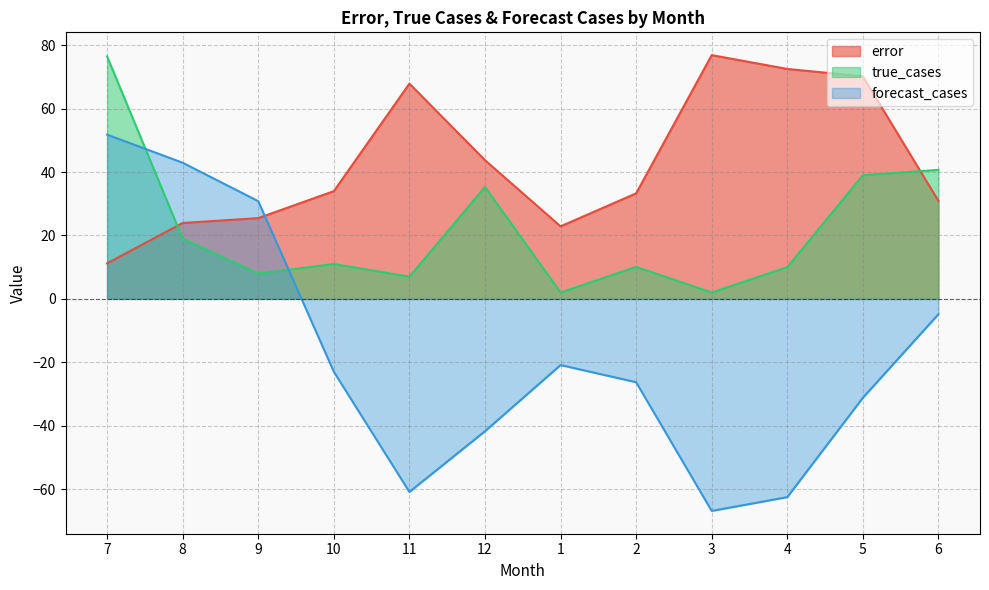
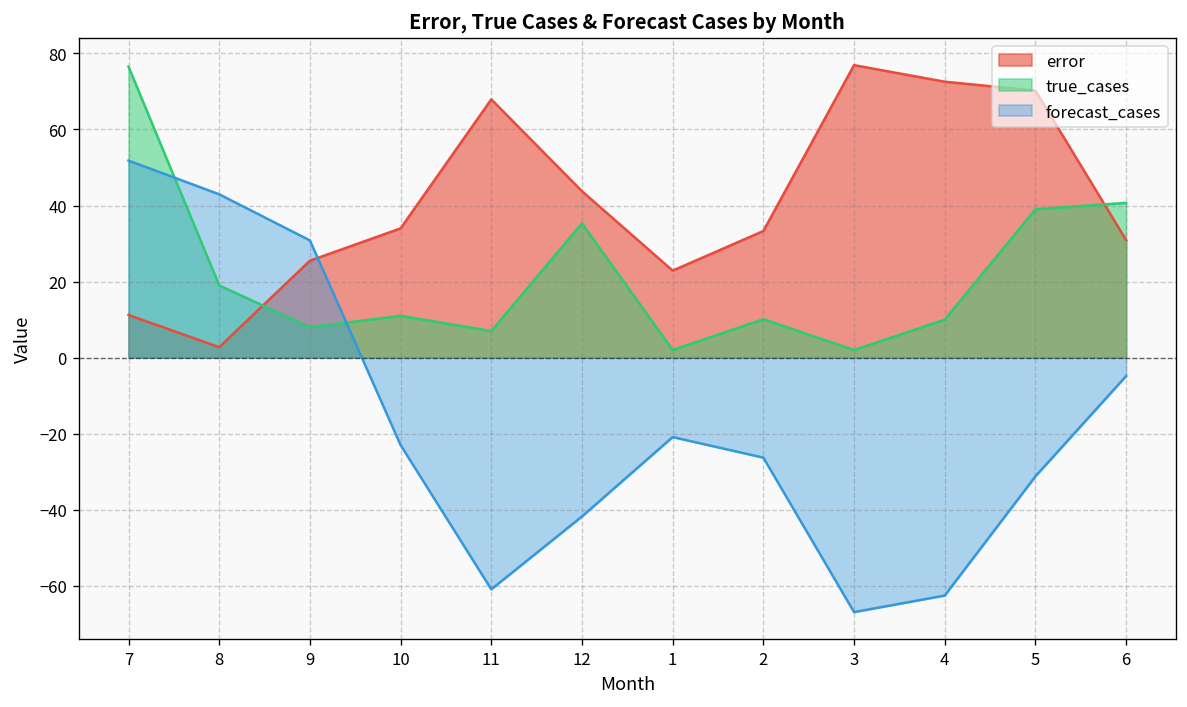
error, 8: 24 -> 3
